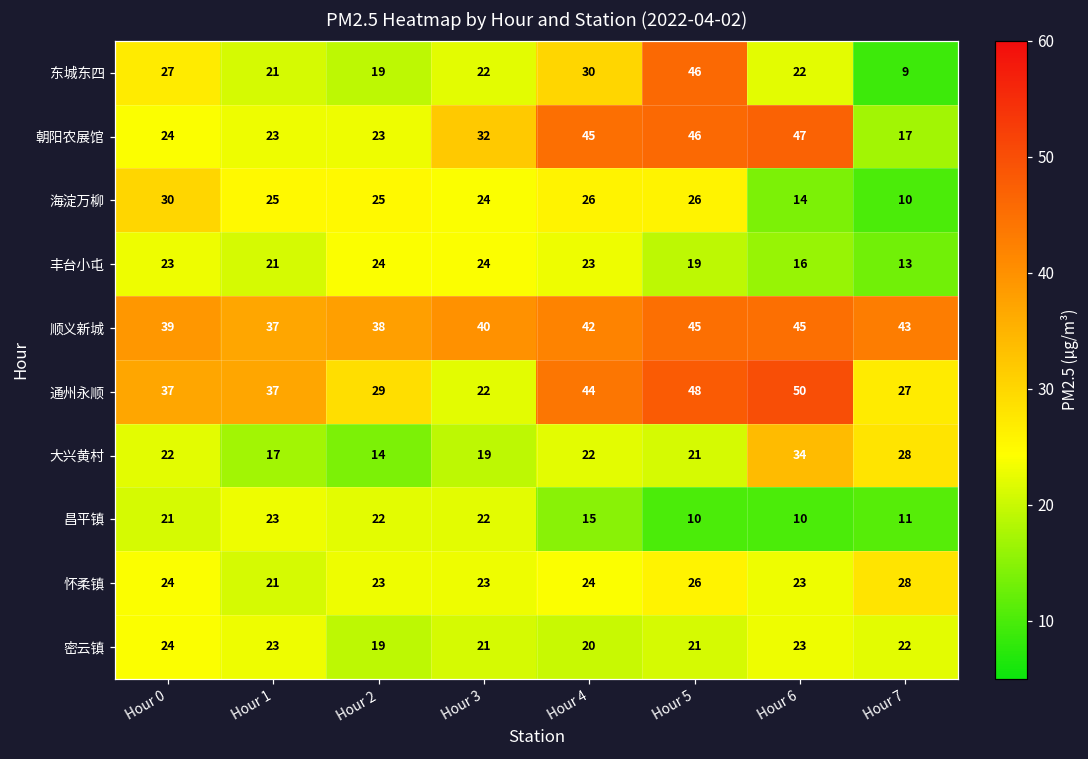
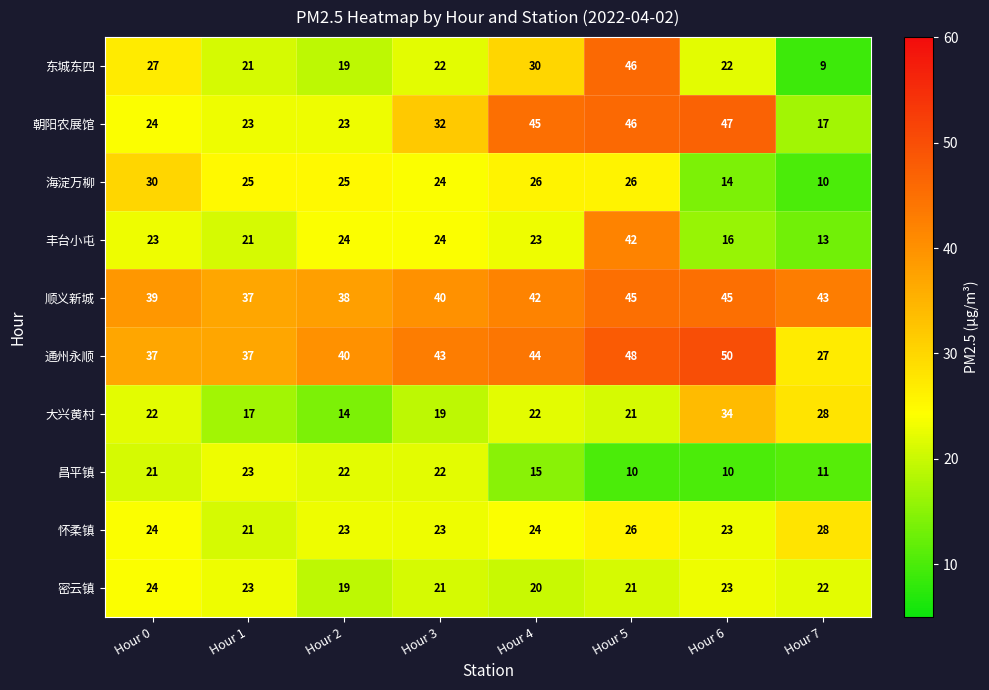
丰台小屯, Hour 5: 19 -> 42
通州永顺, Hour 2: 29 -> 40
通州永顺, Hour 3: 22 -> 43
